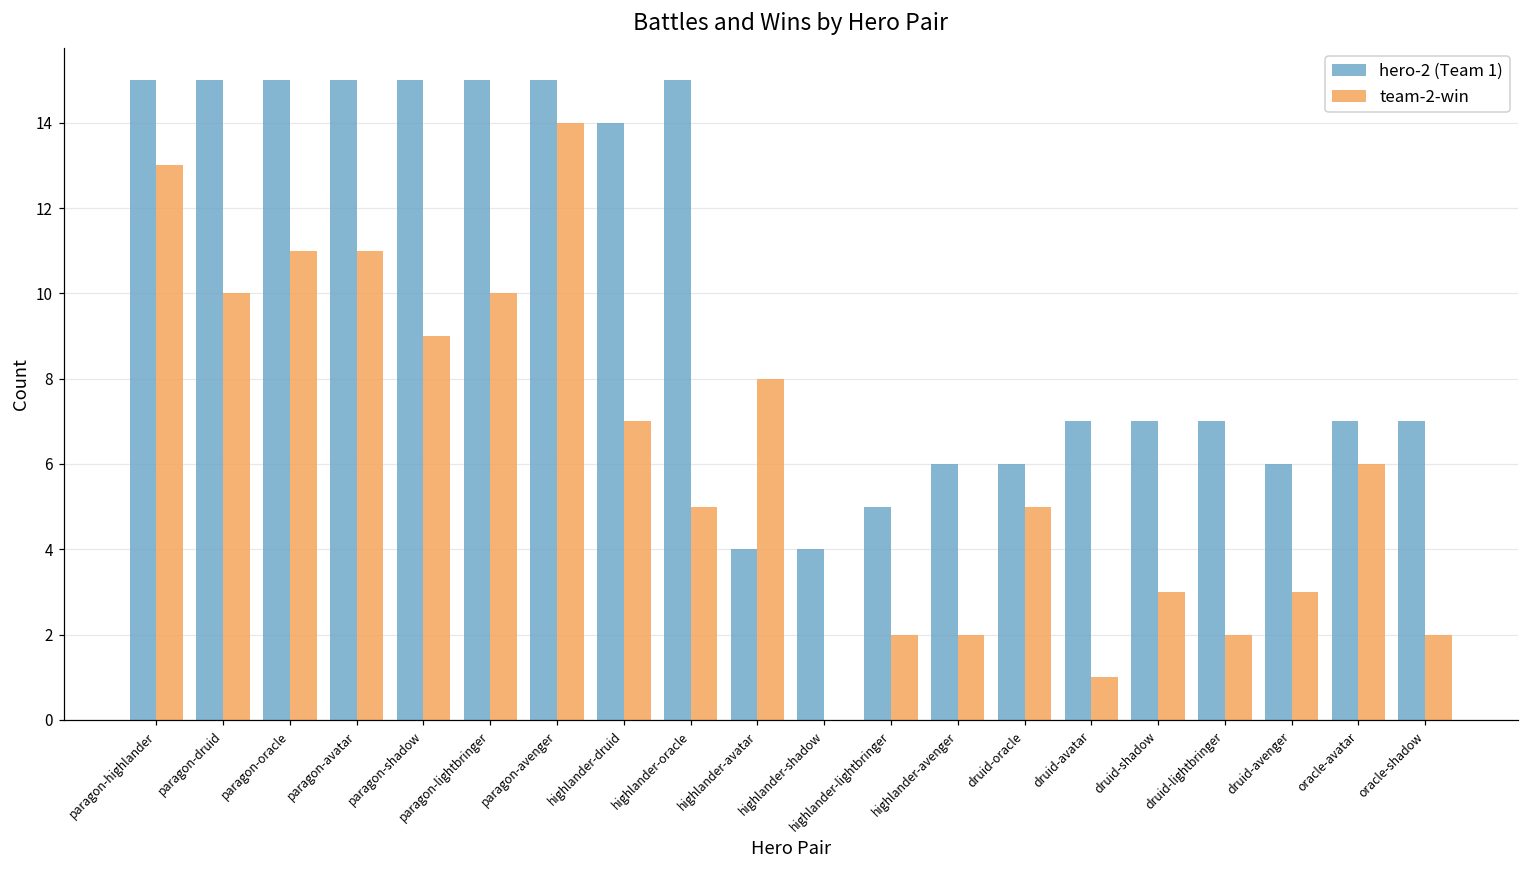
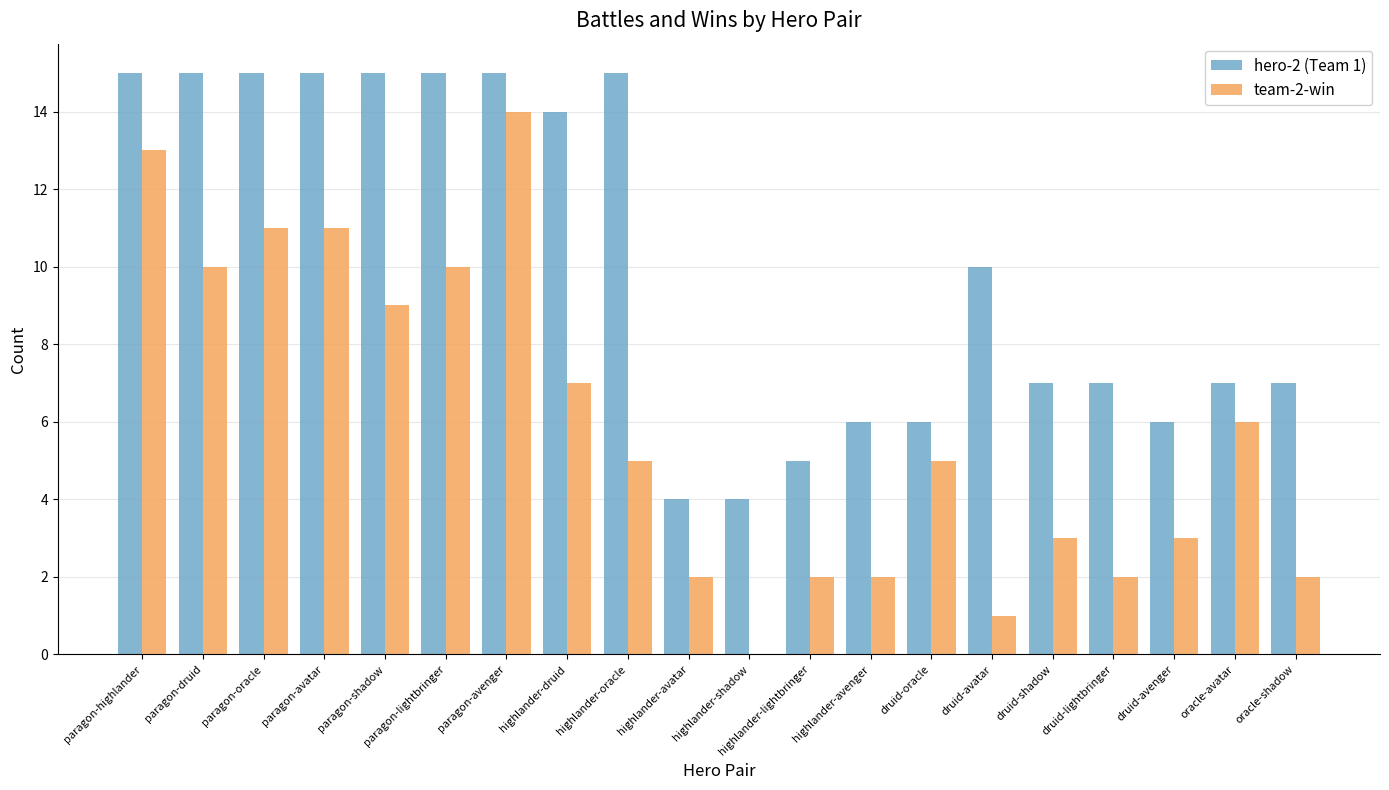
team-2-win, highlander-avatar: 8 -> 2
hero-2 (Team 1), druid-avatar: 7 -> 10
